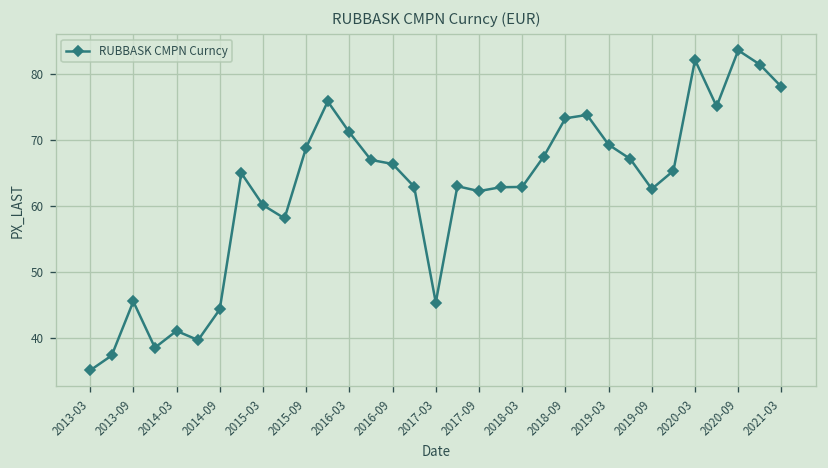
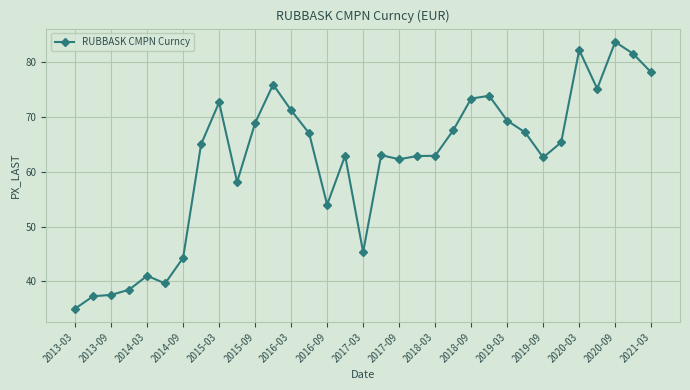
2013-09: 45 -> 38
2015-03: 60 -> 73
2016-09: 66 -> 54
